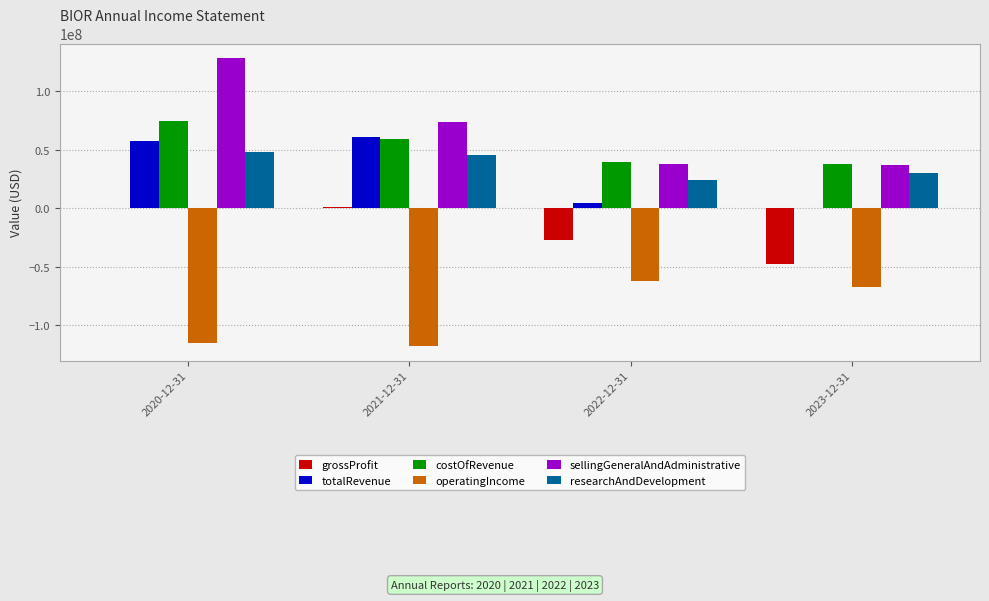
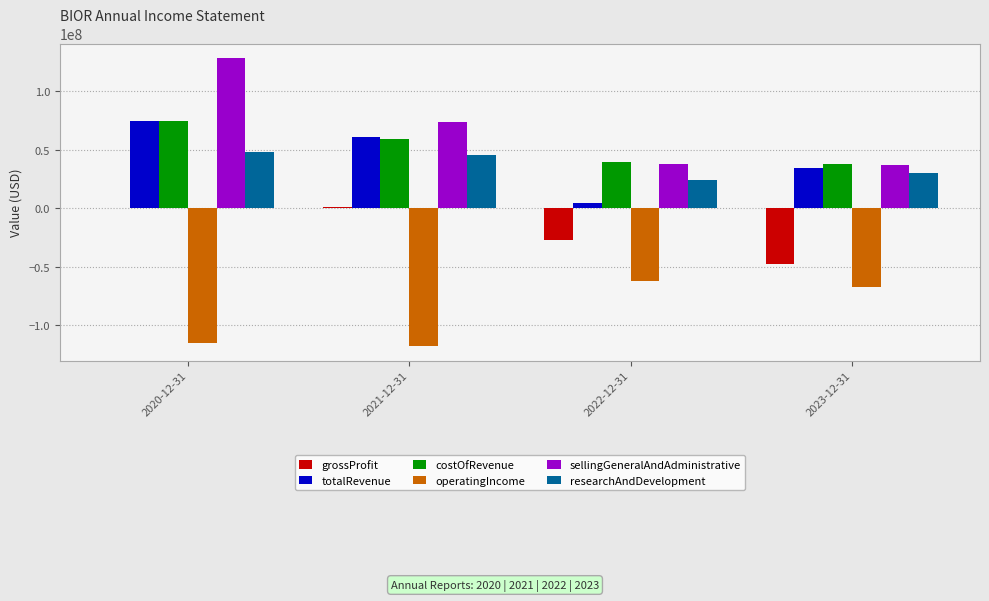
totalRevenue, 2020-12-31: 57000000 -> 74000000
totalRevenue, 2023-12-31: 0 -> 35000000
